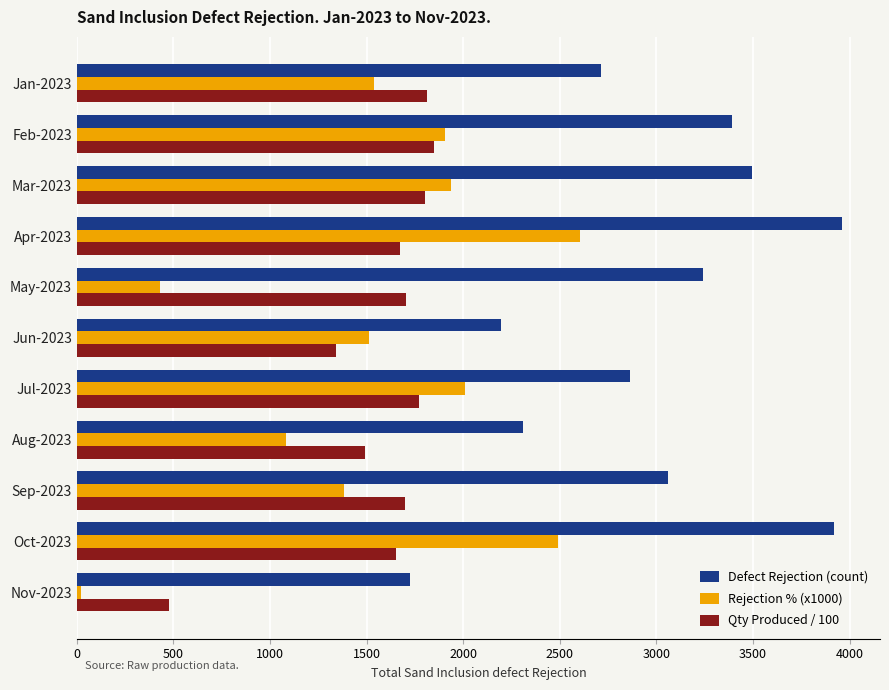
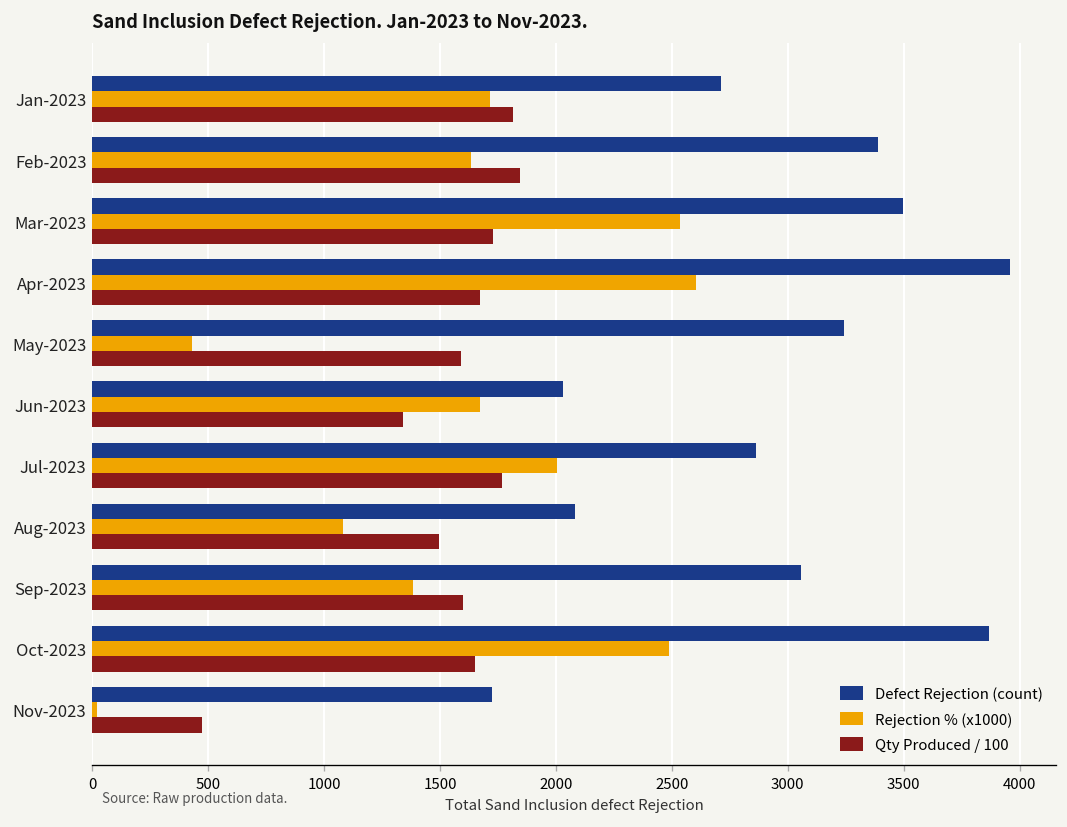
Rejection % (x1000), Jan-2023: 1540 -> 1710
Rejection % (x1000), Feb-2023: 1900 -> 1630
Rejection % (x1000), Mar-2023: 1940 -> 2530
Qty Produced / 100, Mar-2023: 1800 -> 1730
Qty Produced / 100, May-2023: 1700 -> 1590
Defect Rejection (count), Jun-2023: 2190 -> 2030
Rejection % (x1000), Jun-2023: 1510 -> 1670
Defect Rejection (count), Aug-2023: 2310 -> 2080
Qty Produced / 100, Sep-2023: 1700 -> 1600
Defect Rejection (count), Oct-2023: 3920 -> 3870
